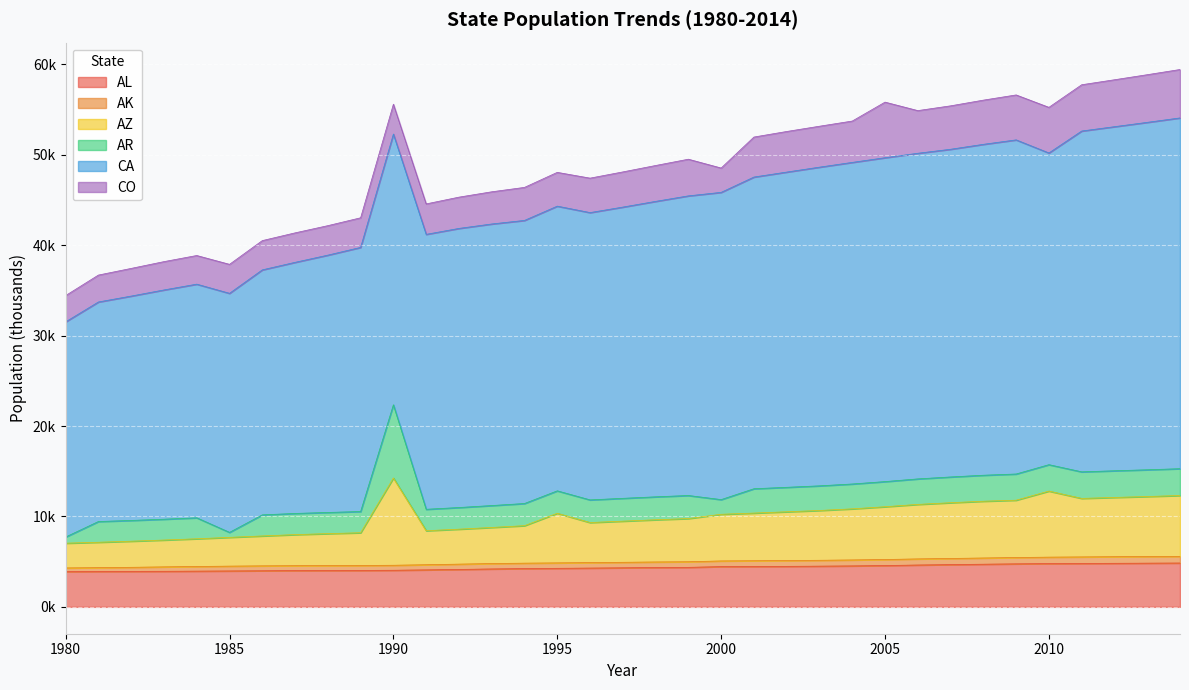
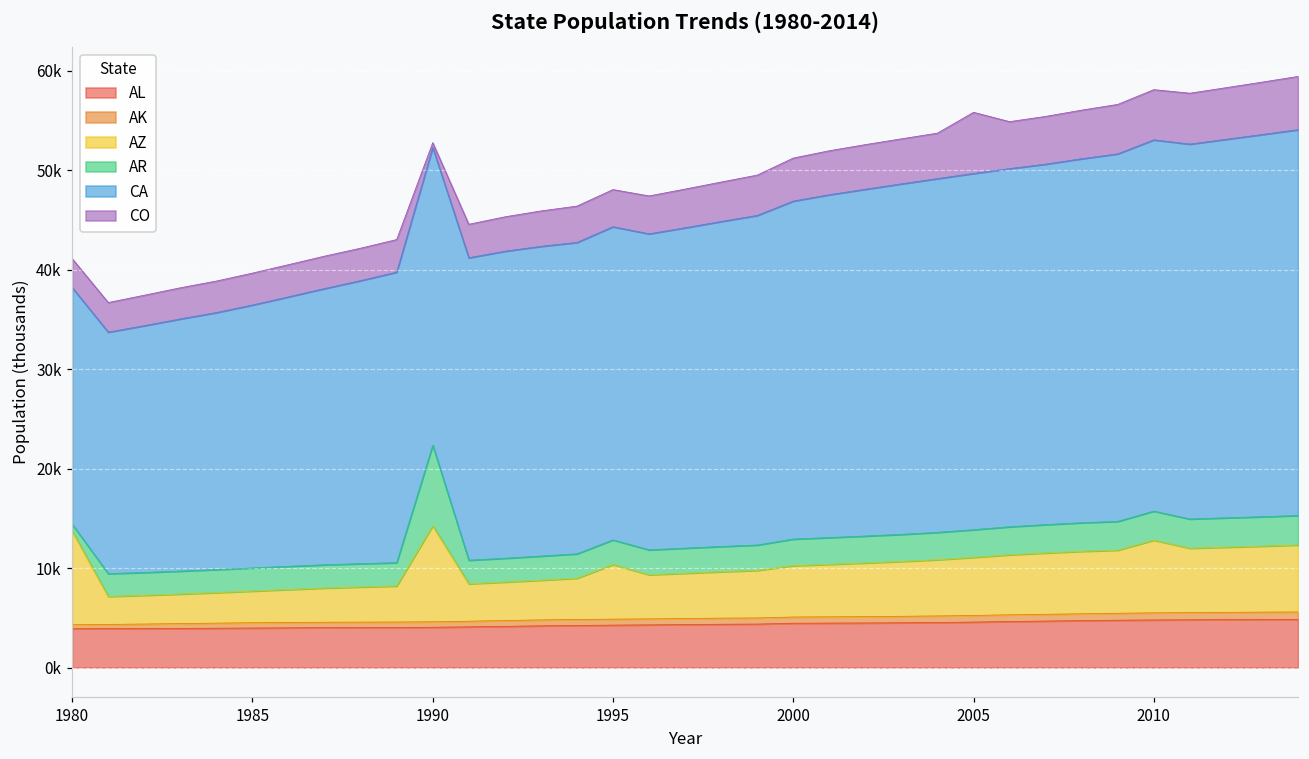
AZ, 1980: 3000 -> 9000
AR, 1985: 1000 -> 2000
CO, 1990: 3000 -> 0
AR, 2000: 2000 -> 3000
CO, 2000: 3000 -> 4000
CA, 2010: 34000 -> 37000
